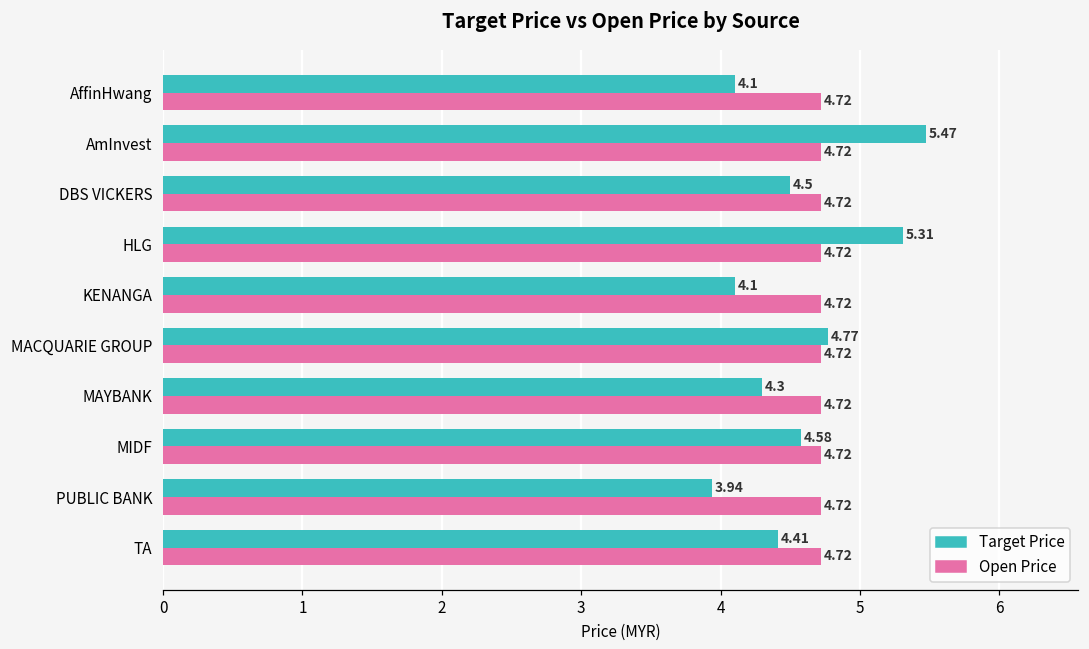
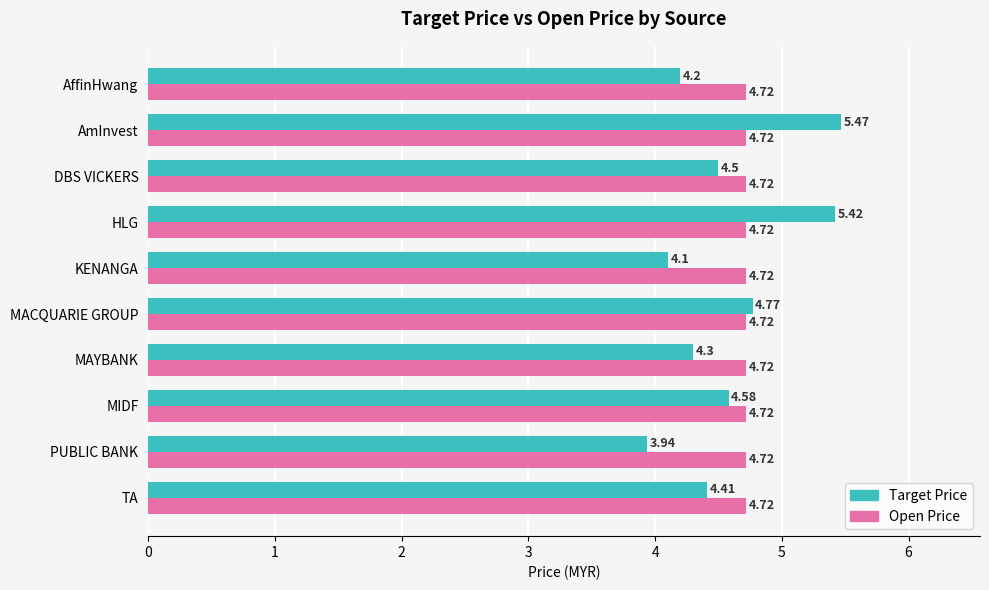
Target Price, AffinHwang: 4.1 -> 4.2
Target Price, HLG: 5.31 -> 5.42
